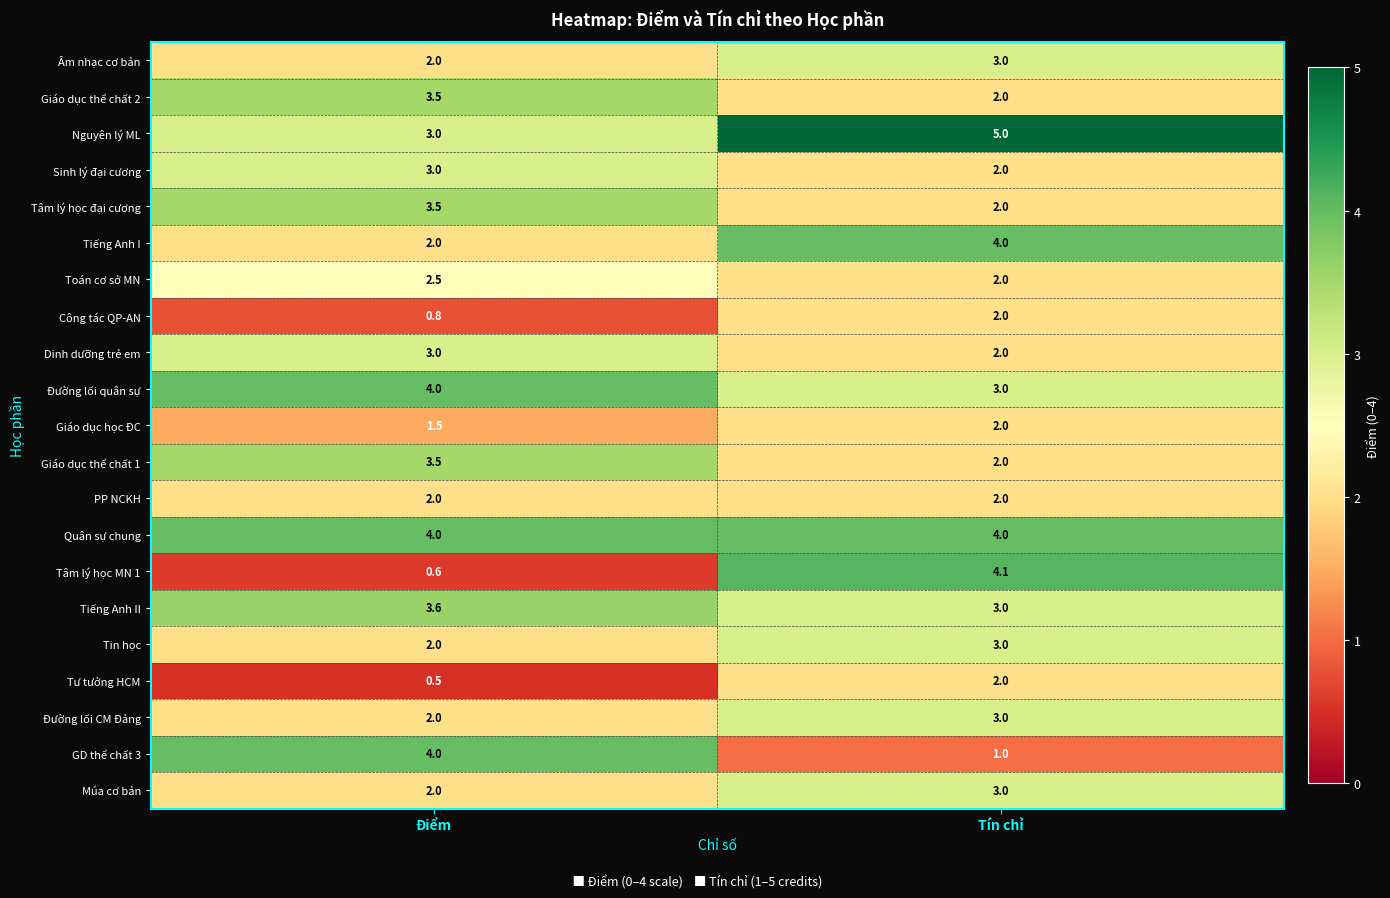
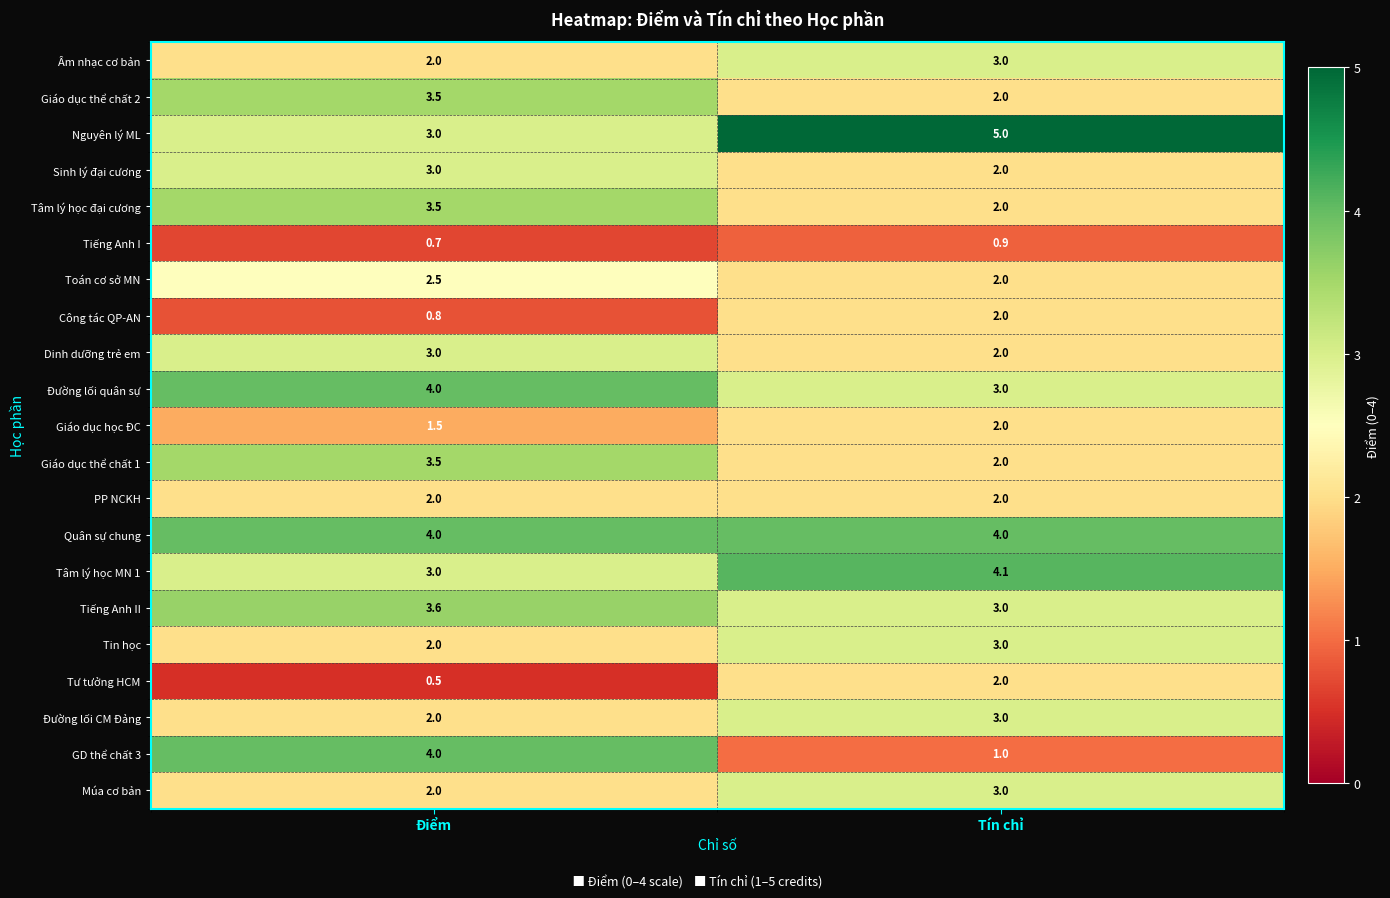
Tiếng Anh I, Điểm: 2.0 -> 0.7
Tiếng Anh I, Tín chỉ: 4.0 -> 0.9
Tâm lý học MN 1, Điểm: 0.6 -> 3.0
